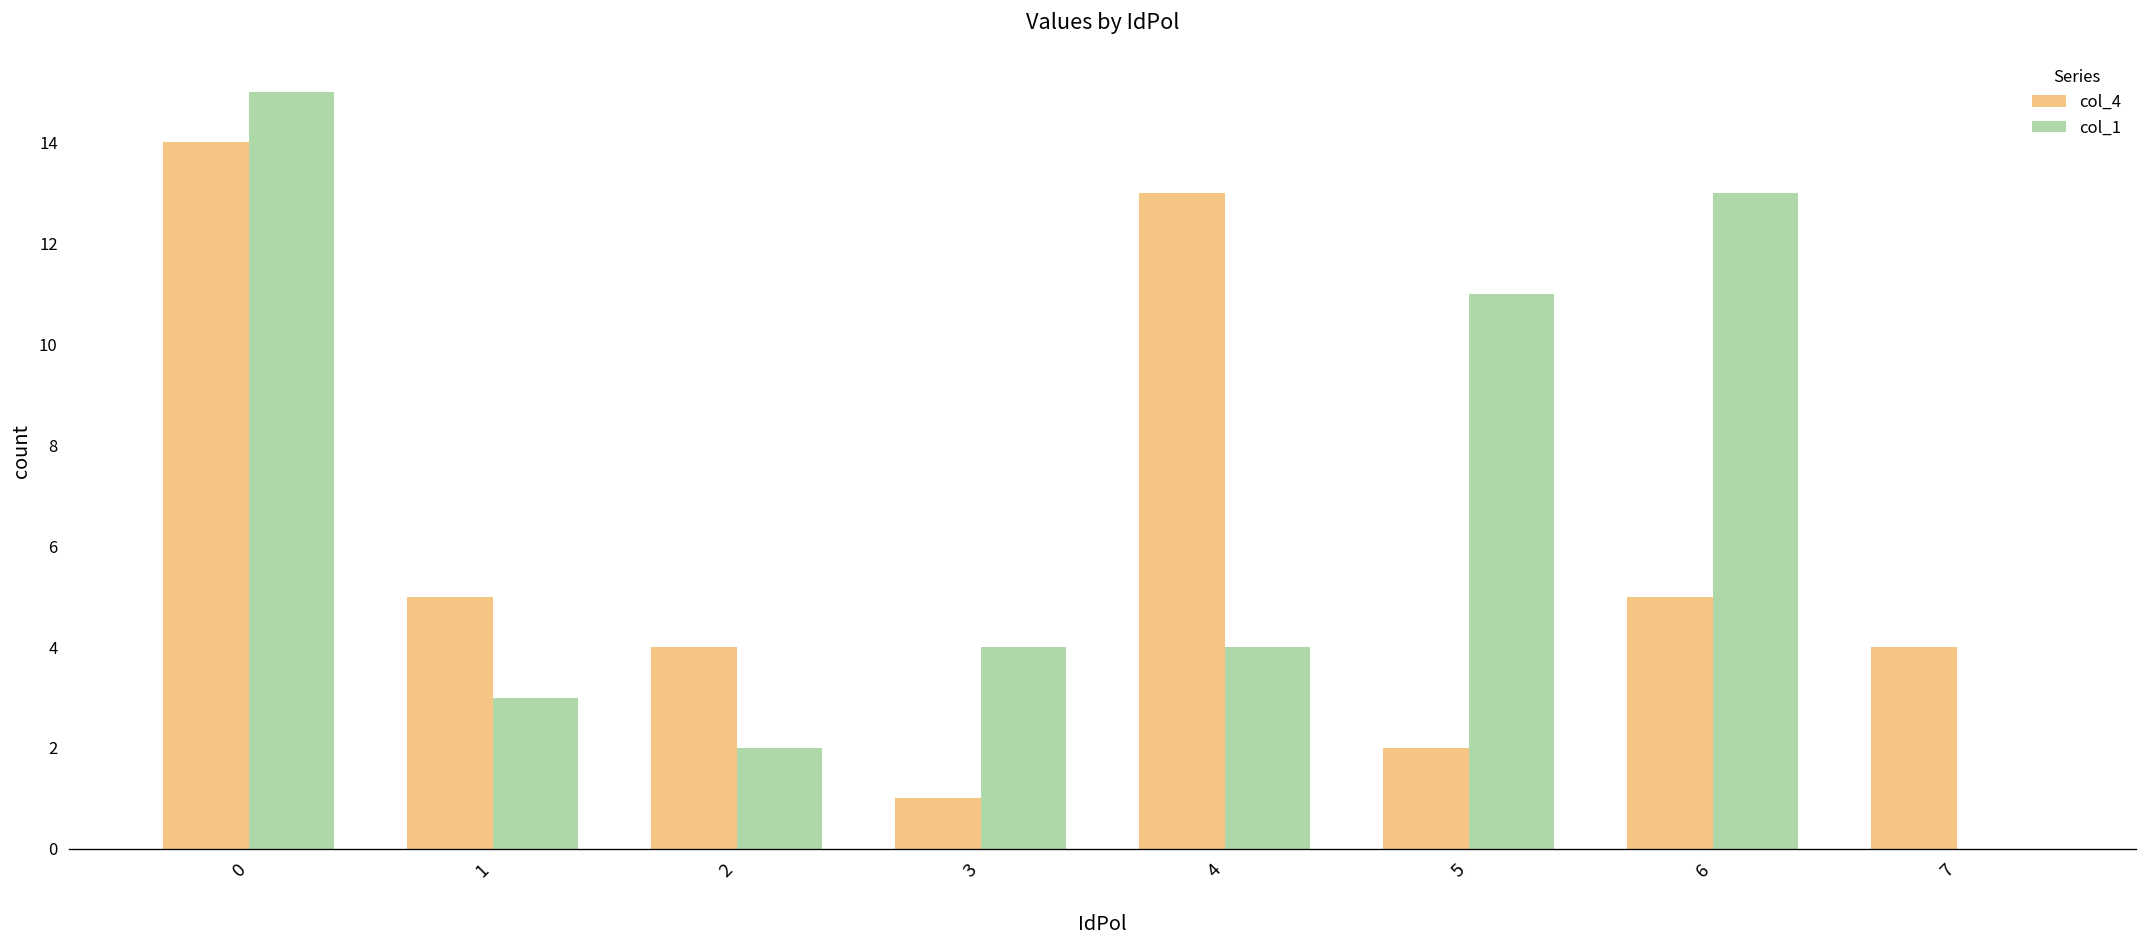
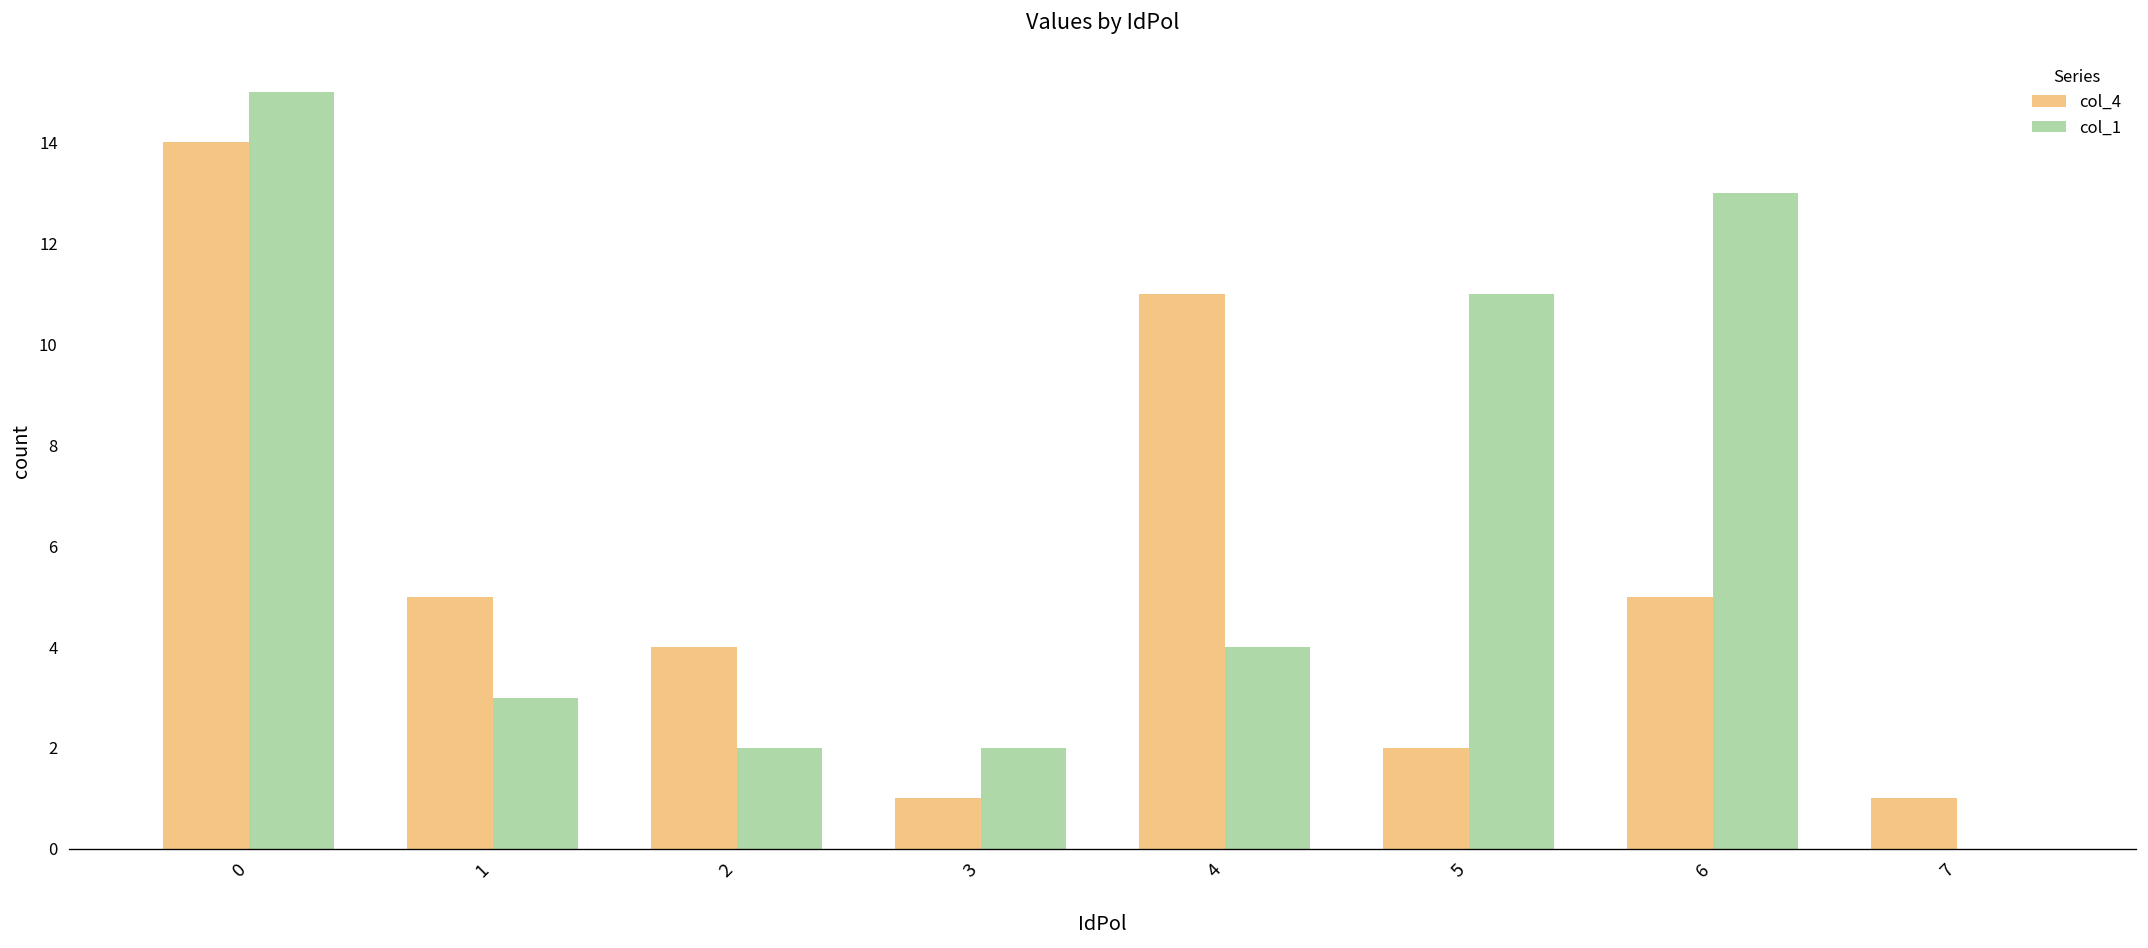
col_1, 3: 4 -> 2
col_4, 4: 13 -> 11
col_4, 7: 4 -> 1
